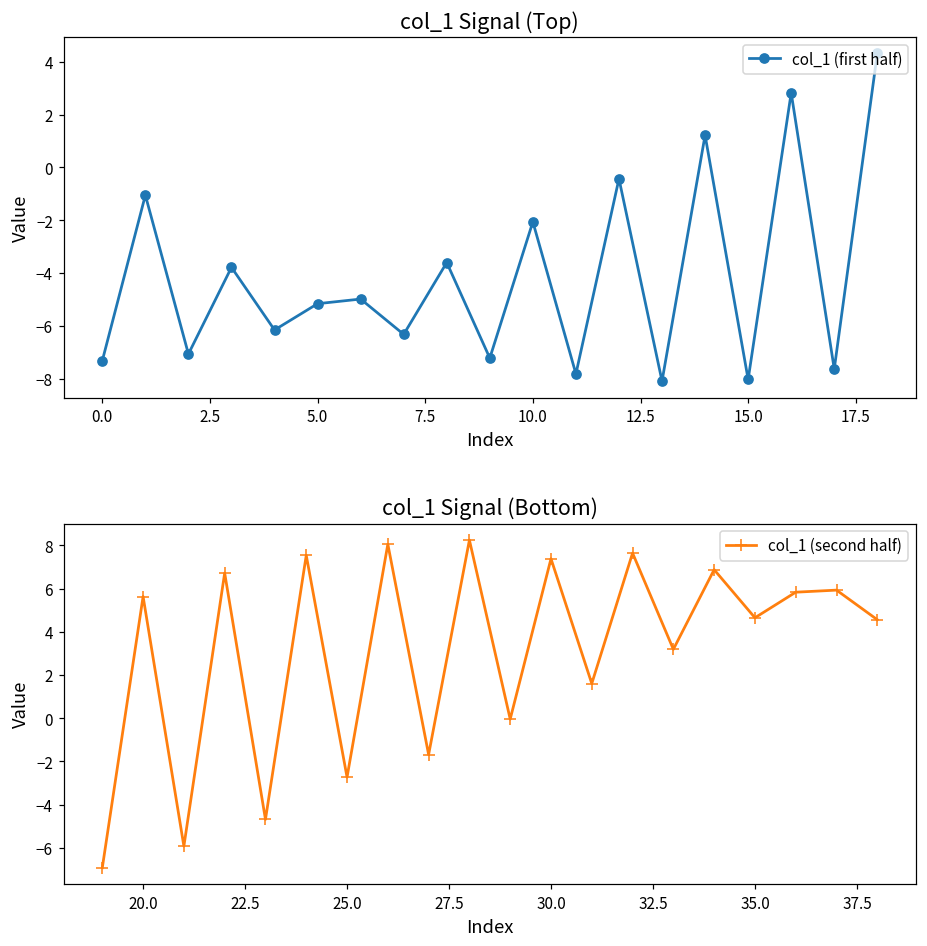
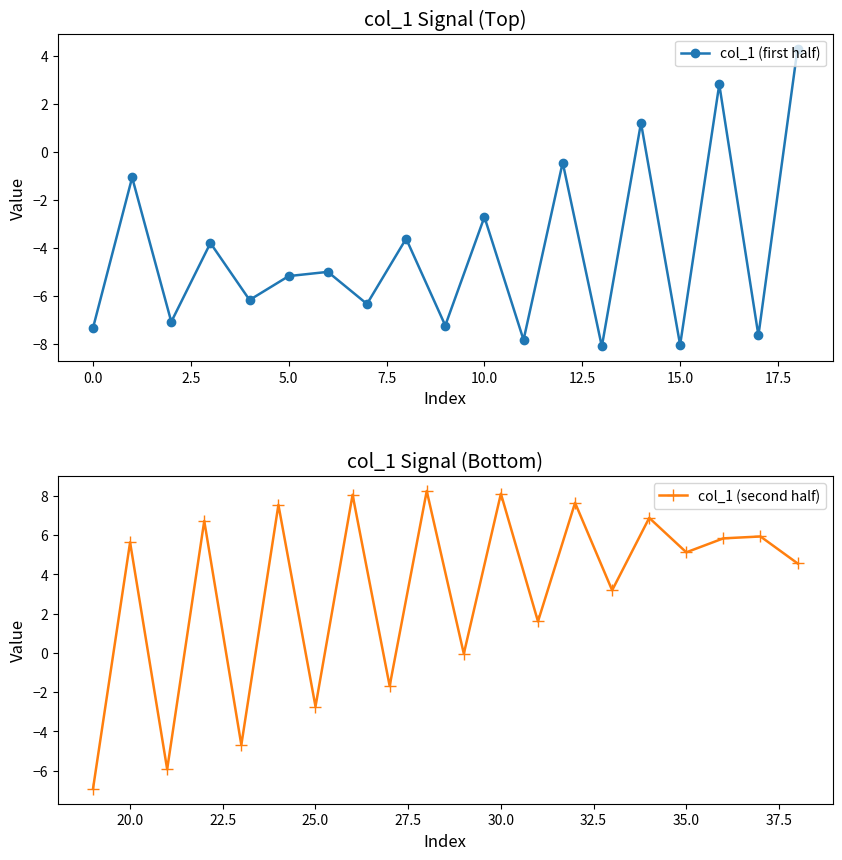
col_1 Signal (Top), 10.0: -2.1 -> -2.7
col_1 Signal (Bottom), 30.0: 7.4 -> 8.1
col_1 Signal (Bottom), 35.0: 4.7 -> 5.1
